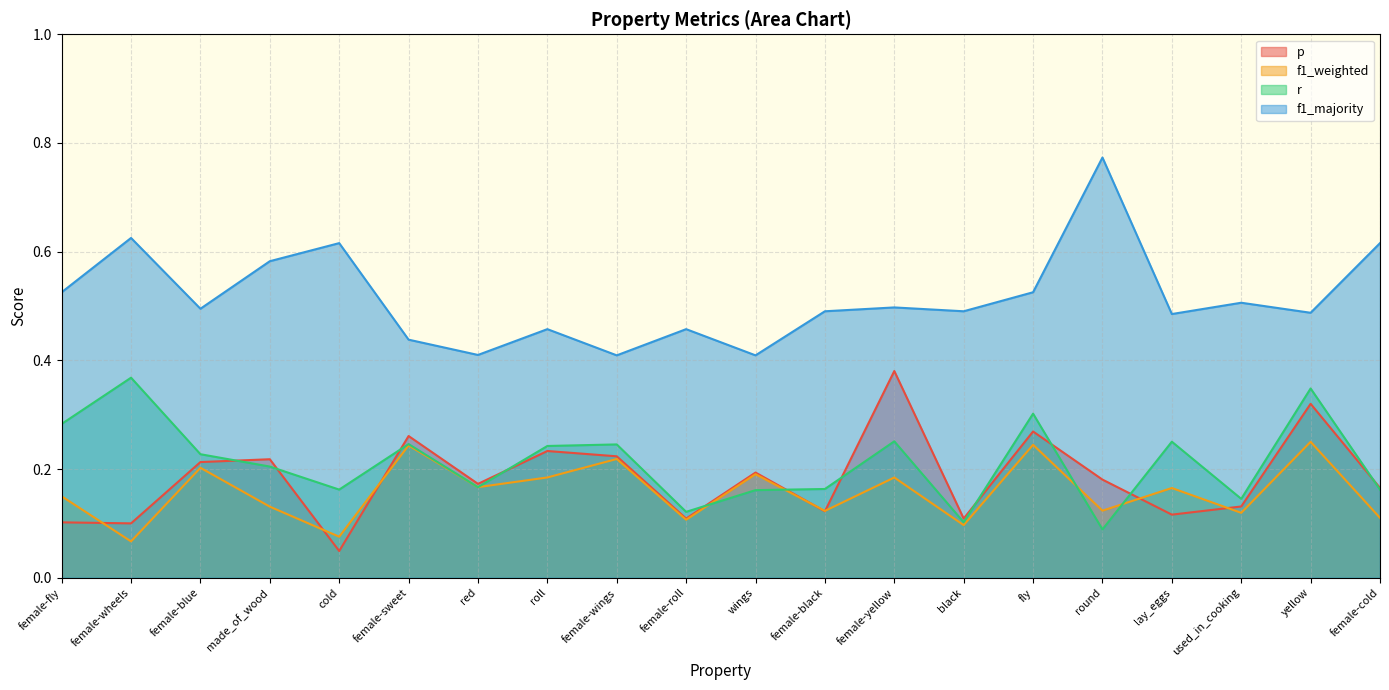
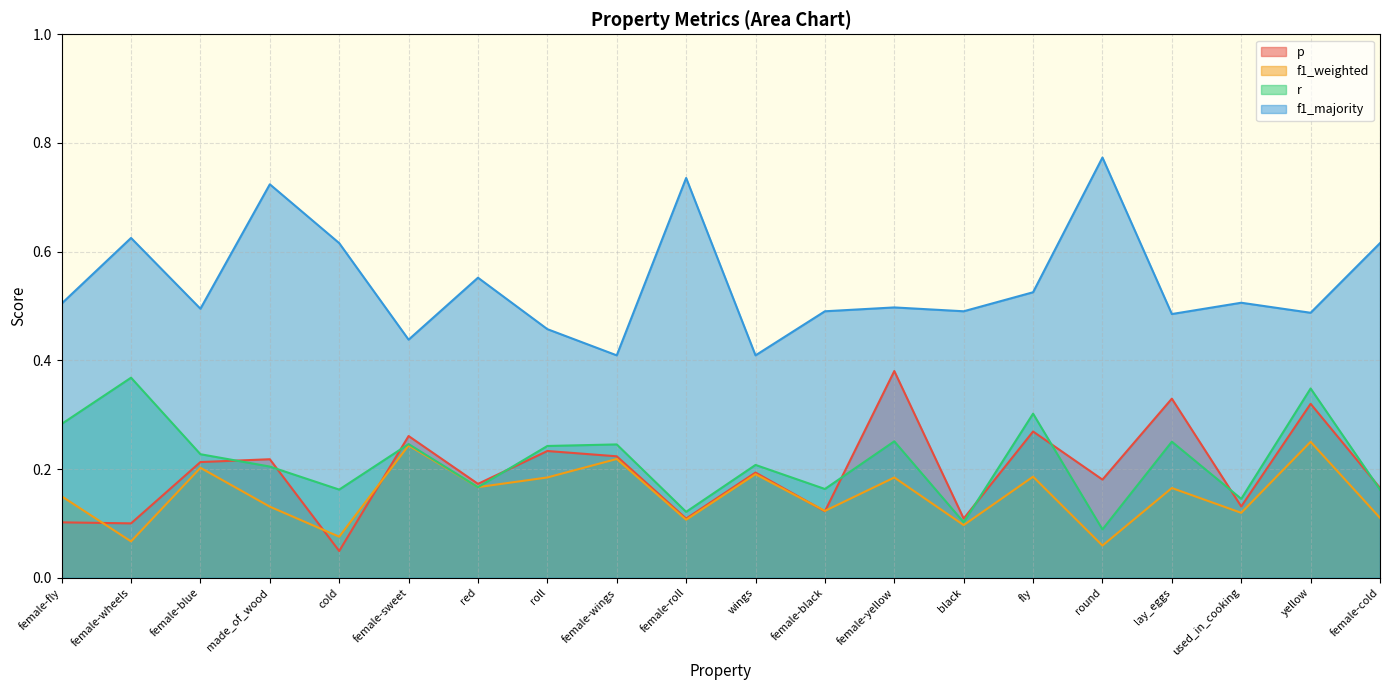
f1_majority, female-fly: 0.53 -> 0.50
f1_majority, made_of_wood: 0.58 -> 0.72
f1_majority, red: 0.41 -> 0.55
f1_majority, female-roll: 0.46 -> 0.74
r, wings: 0.16 -> 0.21
f1_weighted, fly: 0.24 -> 0.19
f1_weighted, round: 0.12 -> 0.06
p, lay_eggs: 0.12 -> 0.33
